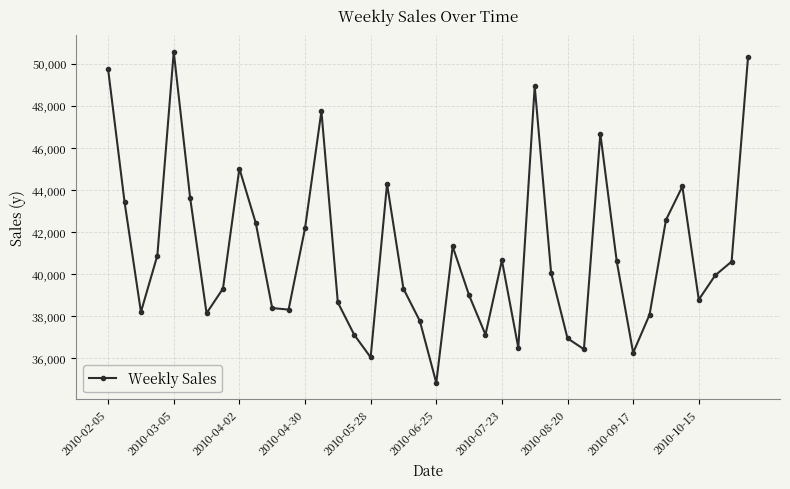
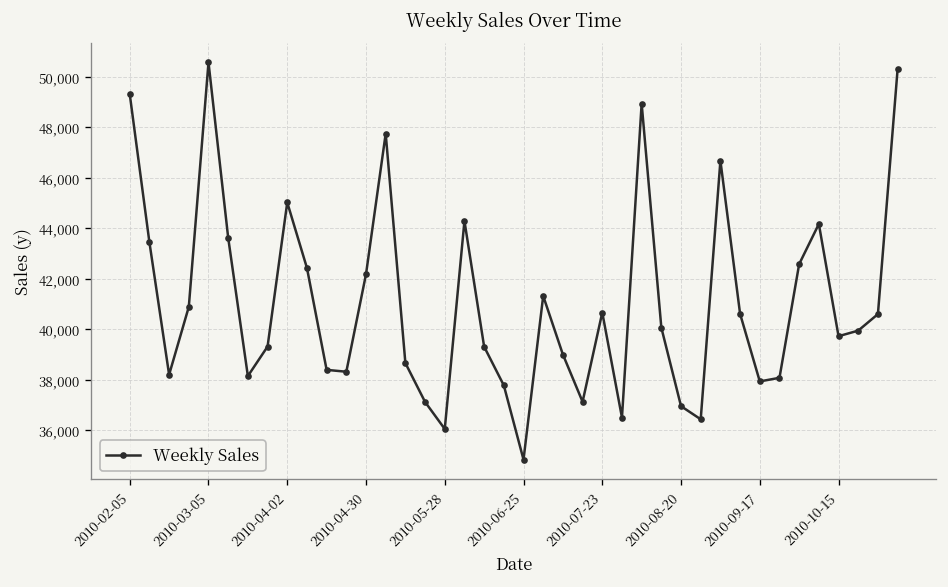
2010-02-05: 49,700 -> 49,300
2010-09-17: 36,300 -> 37,900
2010-10-15: 38,800 -> 39,700
